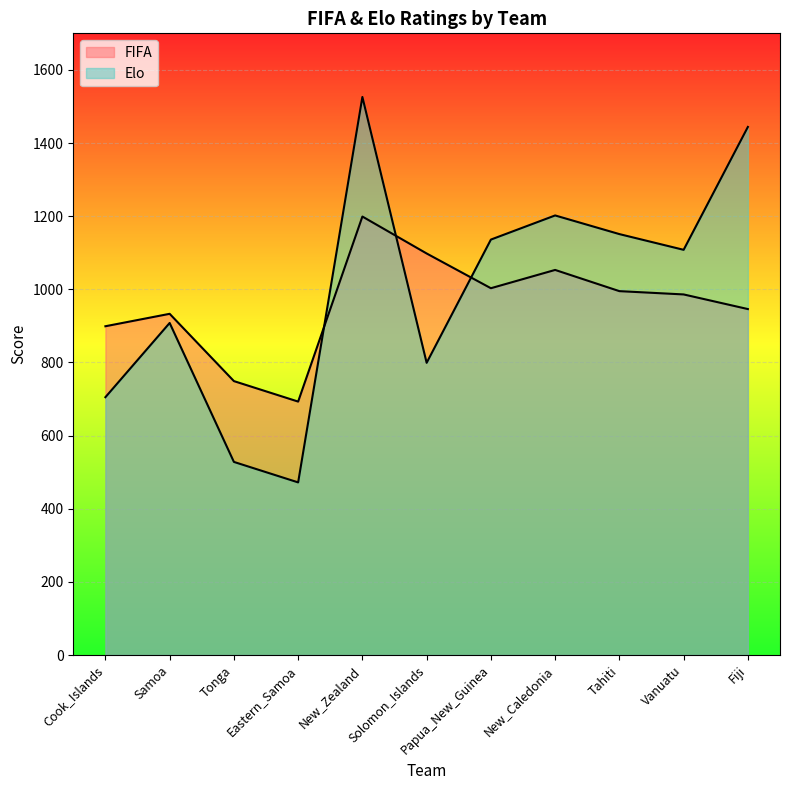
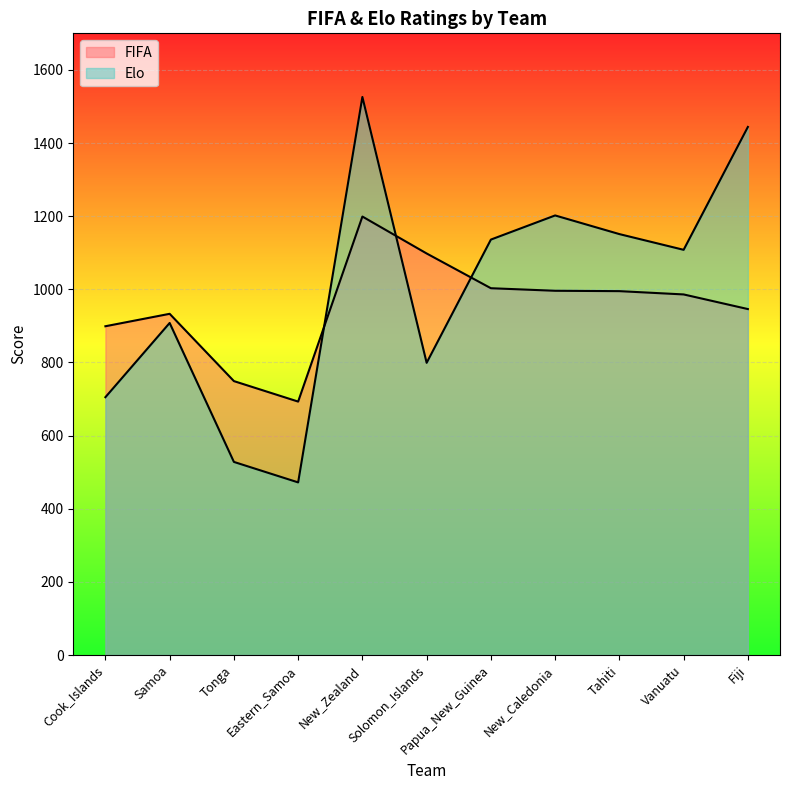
FIFA, New_Caledonia: 1050 -> 1000
